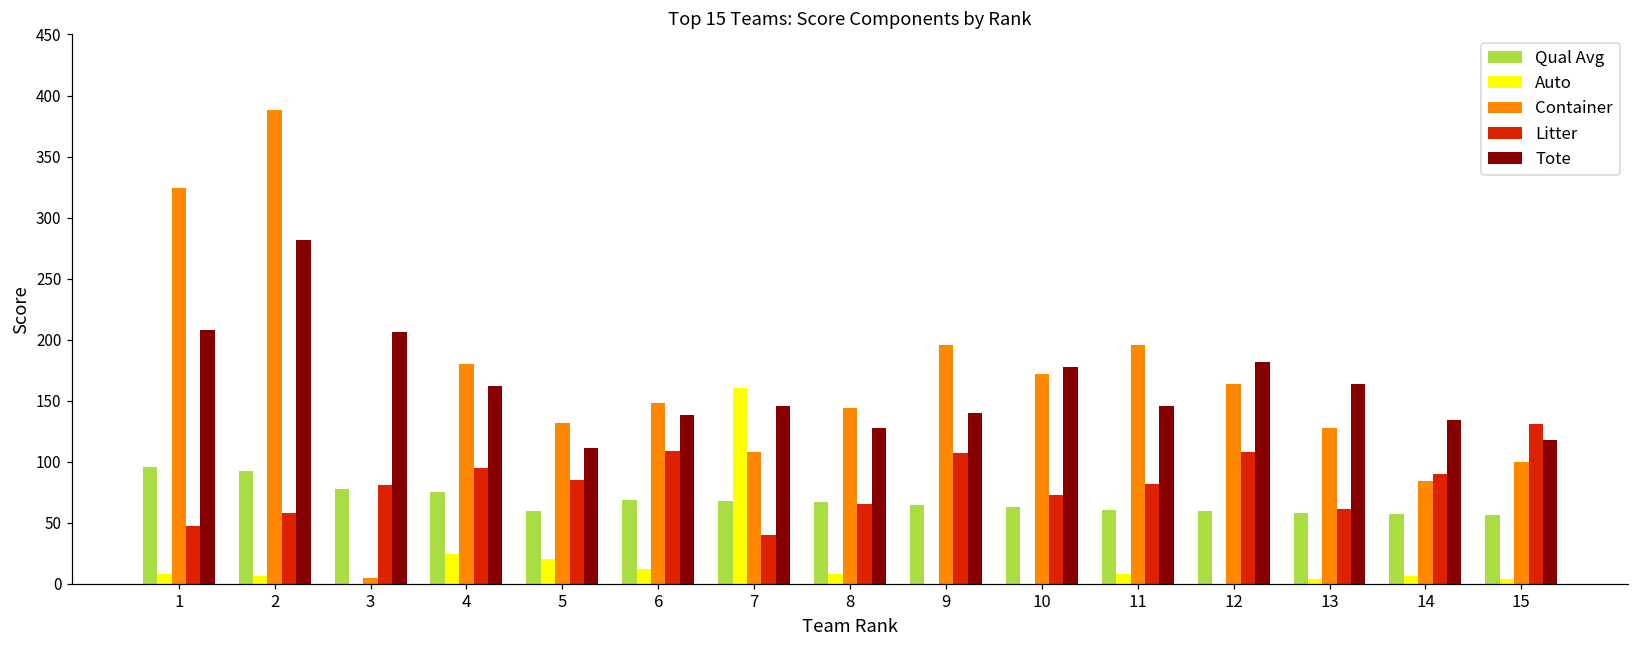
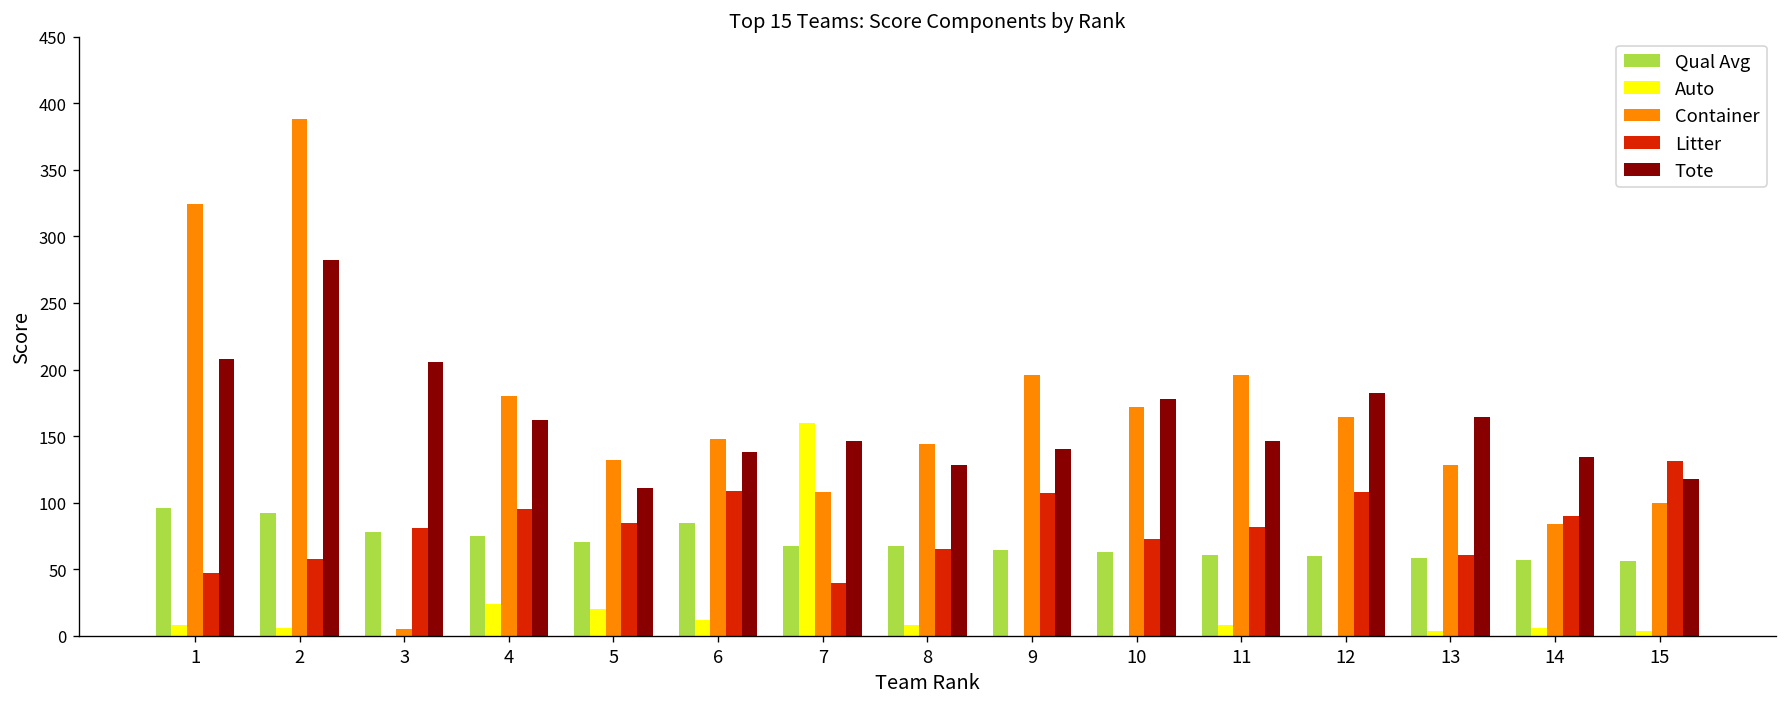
Qual Avg, 5: 60 -> 71
Qual Avg, 6: 69 -> 85
